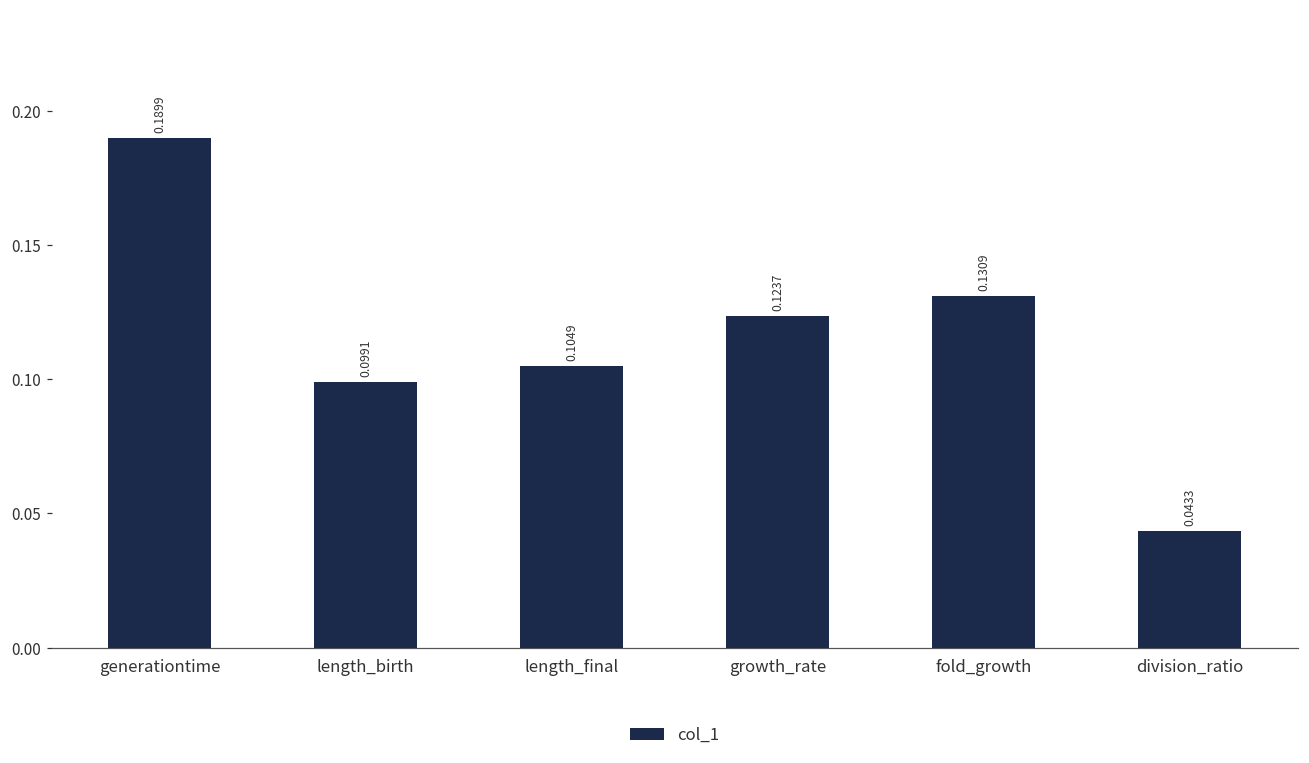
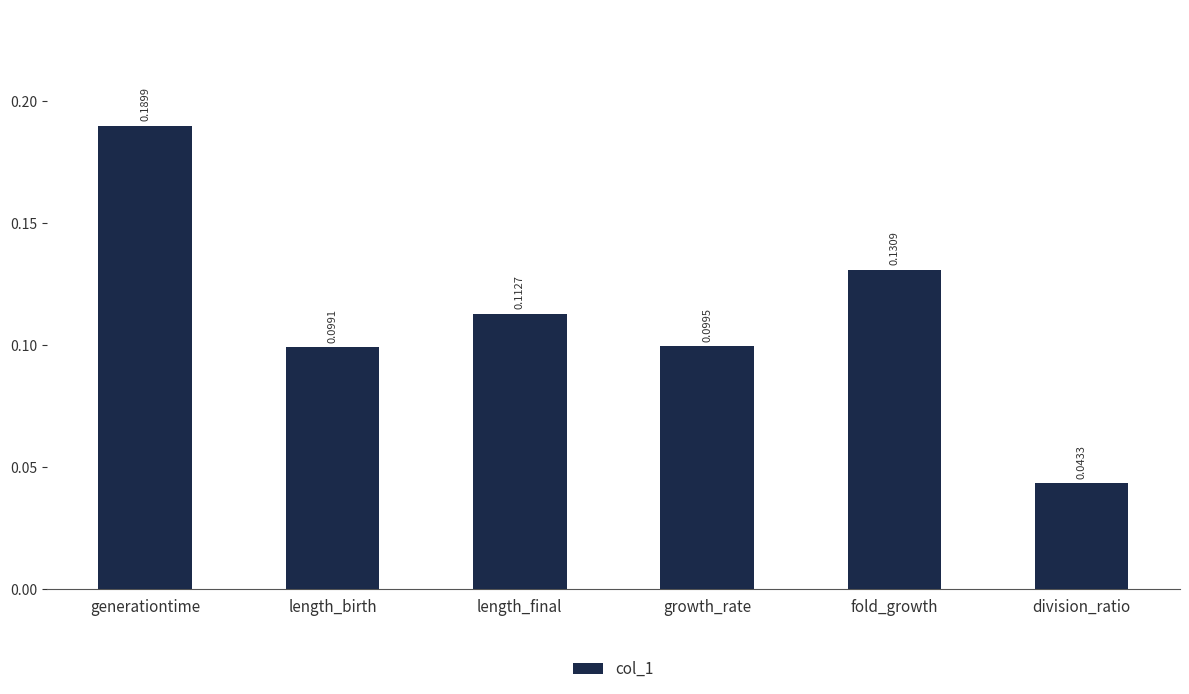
length_final: 0.1049 -> 0.1127
growth_rate: 0.1237 -> 0.0995
